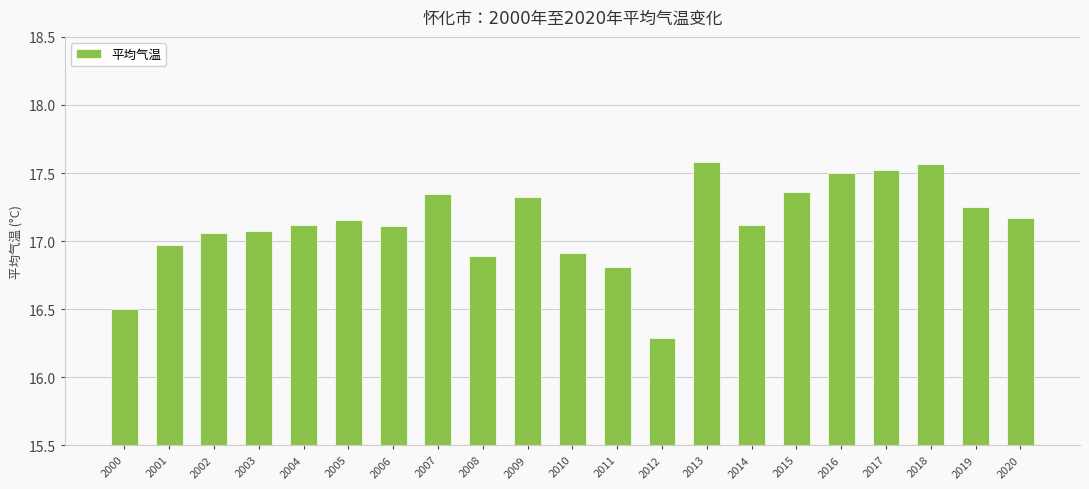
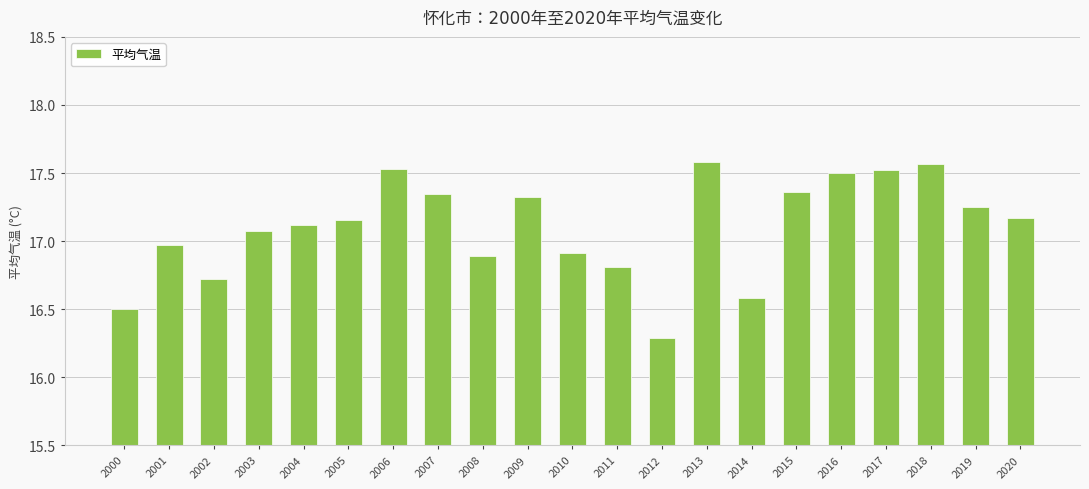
2002: 17.06 -> 16.72
2006: 17.11 -> 17.53
2014: 17.12 -> 16.58
